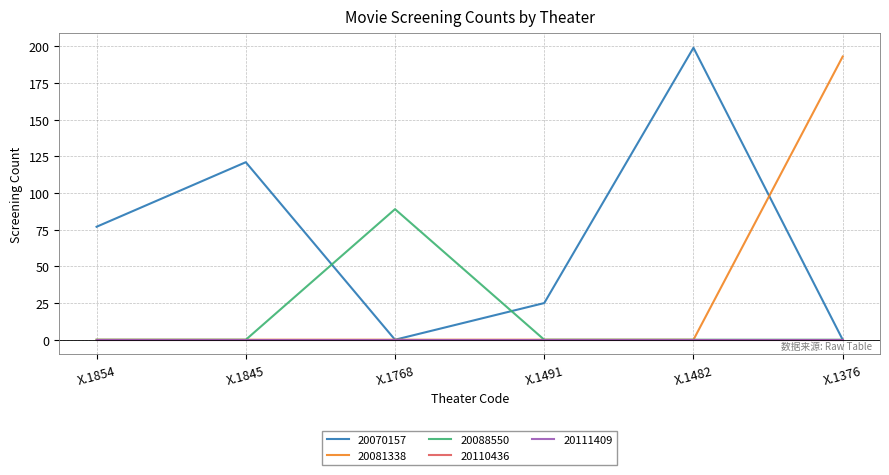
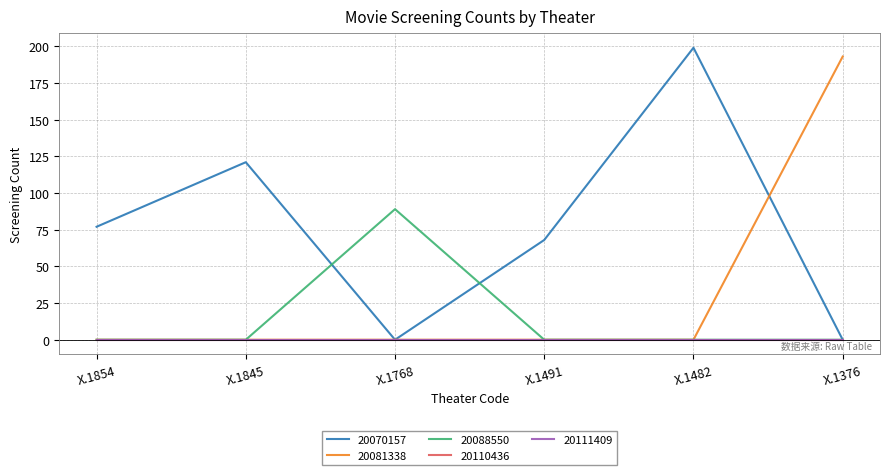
20070157, X.1491: 25 -> 68
